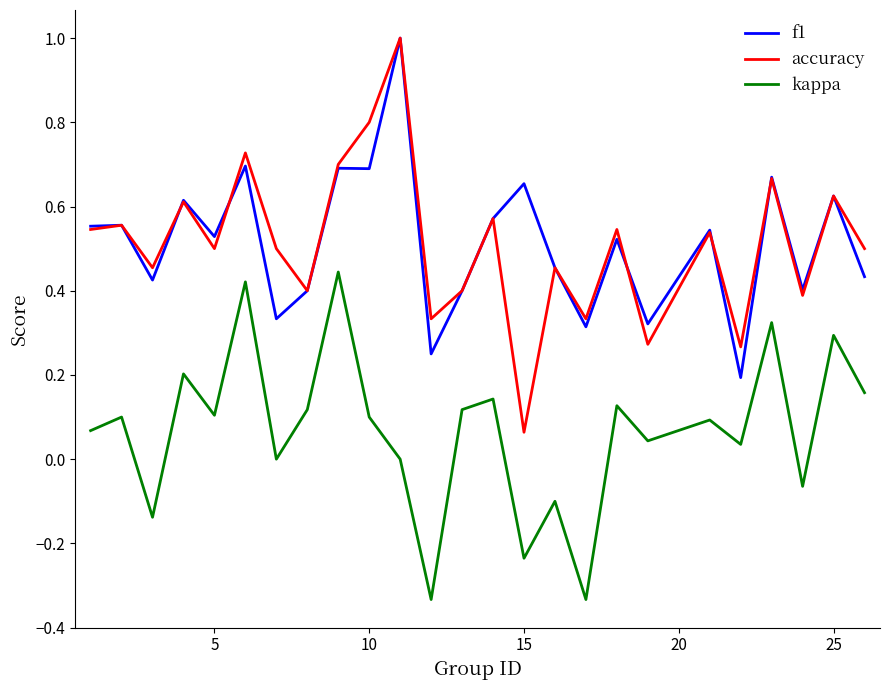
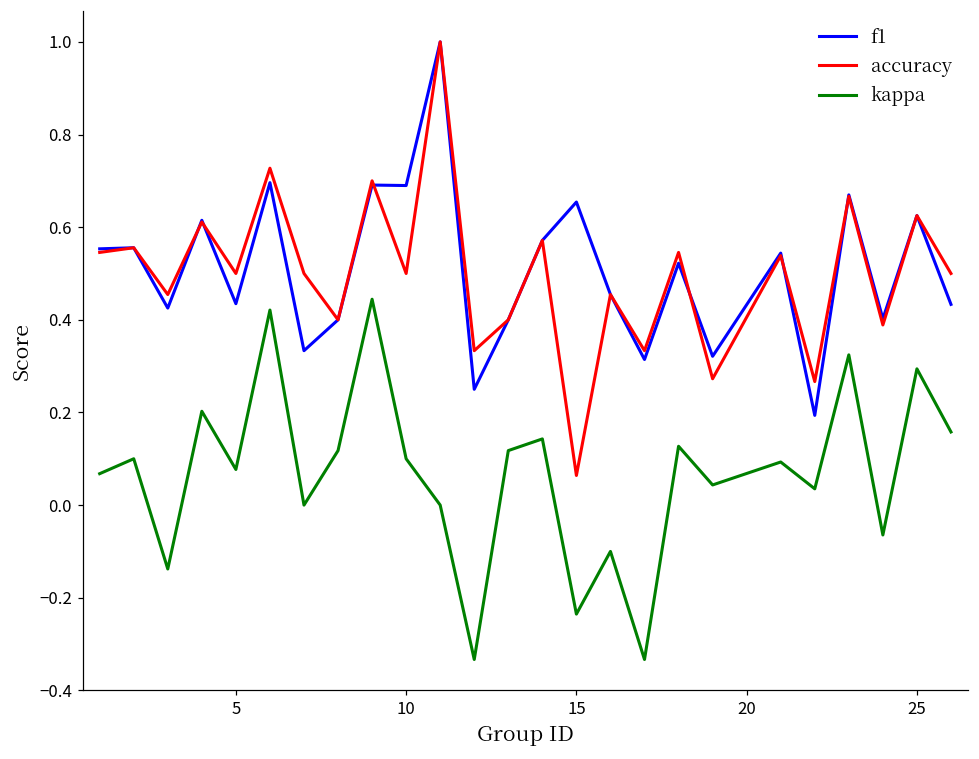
f1, 5: 0.53 -> 0.43
kappa, 5: 0.10 -> 0.08
accuracy, 10: 0.8 -> 0.5
